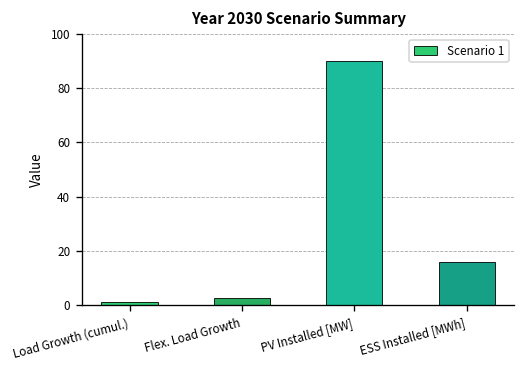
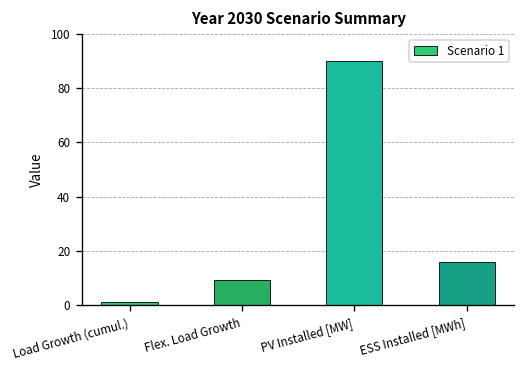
Flex. Load Growth: 3 -> 9
